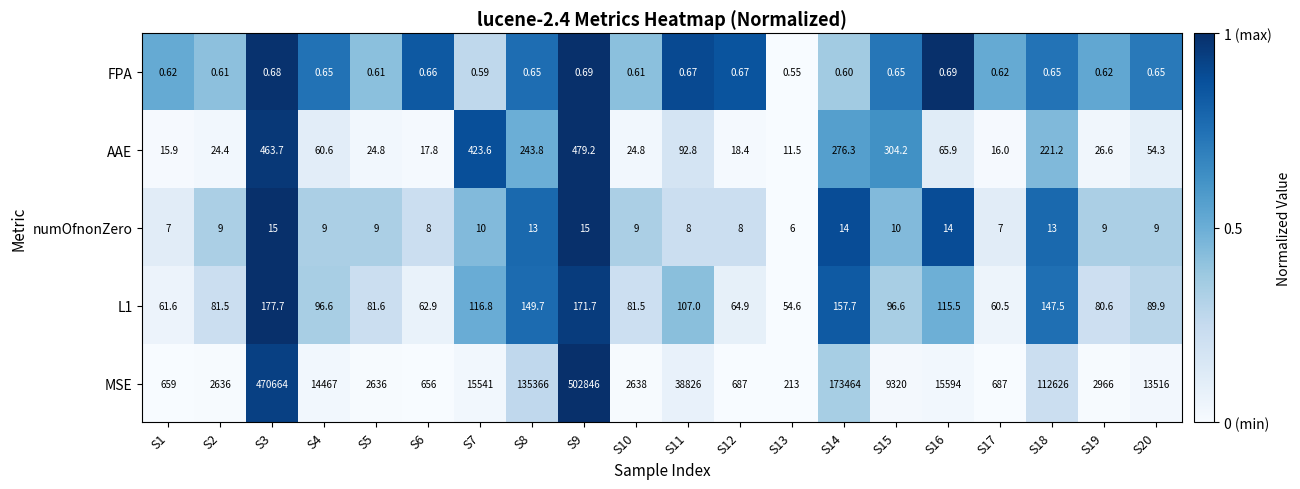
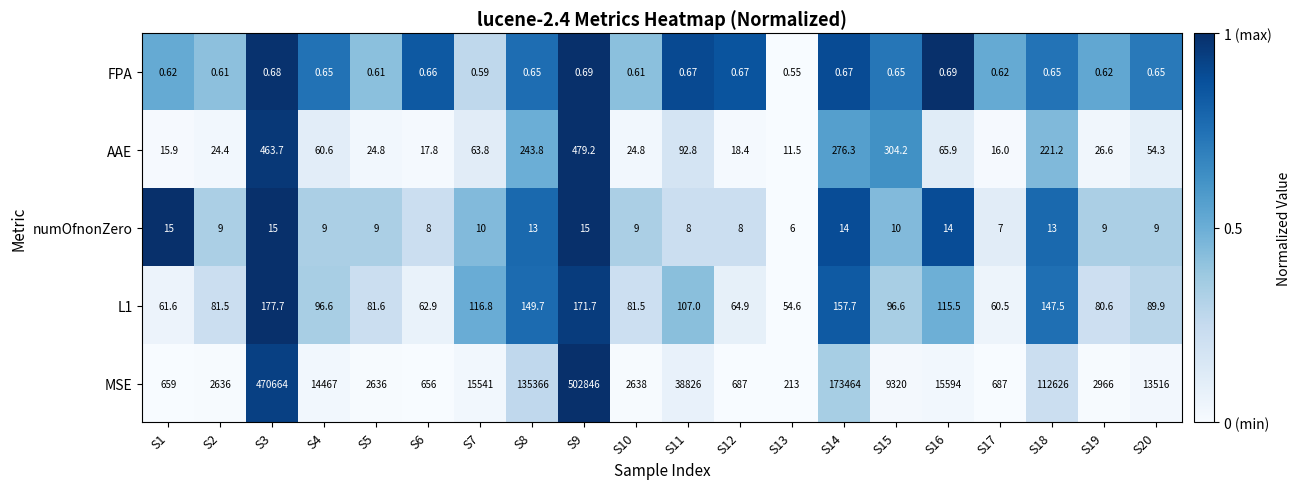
FPA, S14: 0.60 -> 0.67
AAE, S7: 423.6 -> 63.8
numOfnonZero, S1: 7 -> 15
